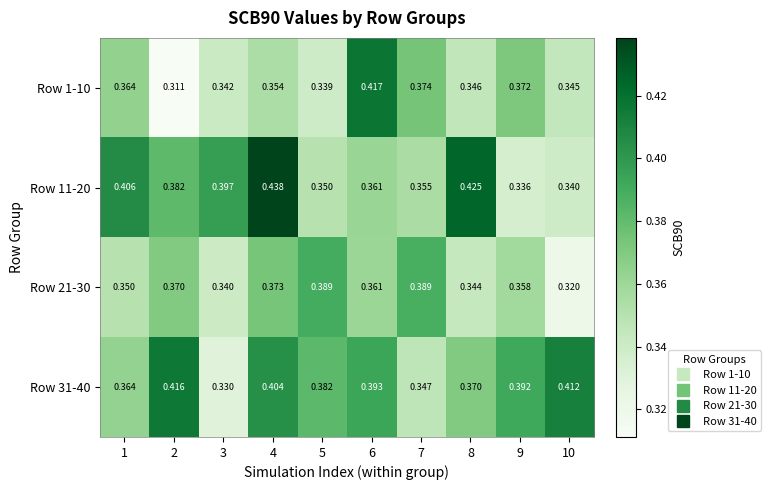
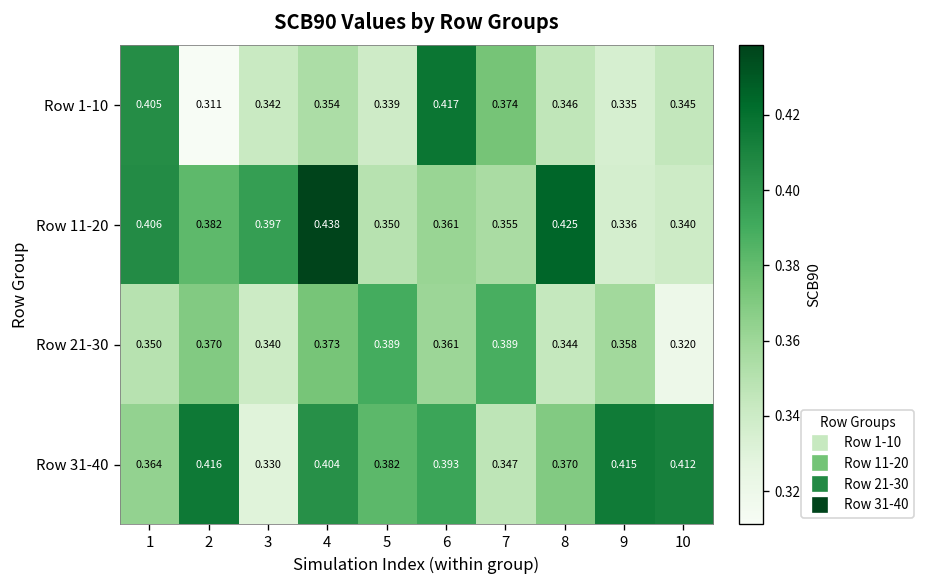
Row 1-10, 1: 0.364 -> 0.405
Row 1-10, 9: 0.372 -> 0.335
Row 31-40, 9: 0.392 -> 0.415
